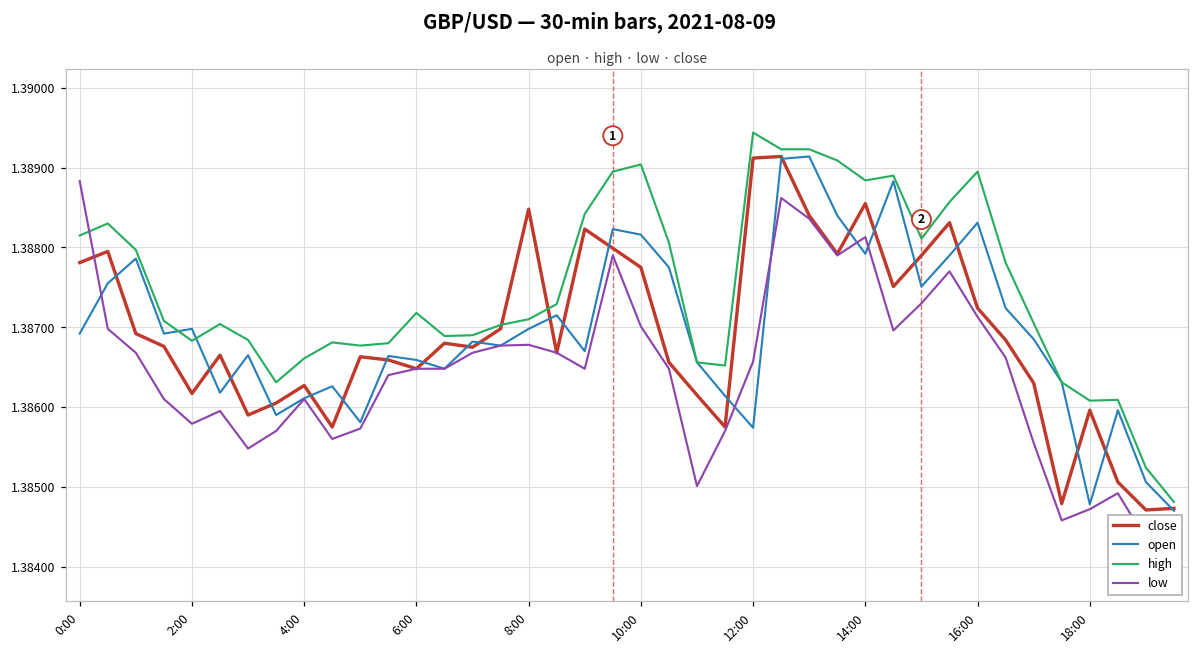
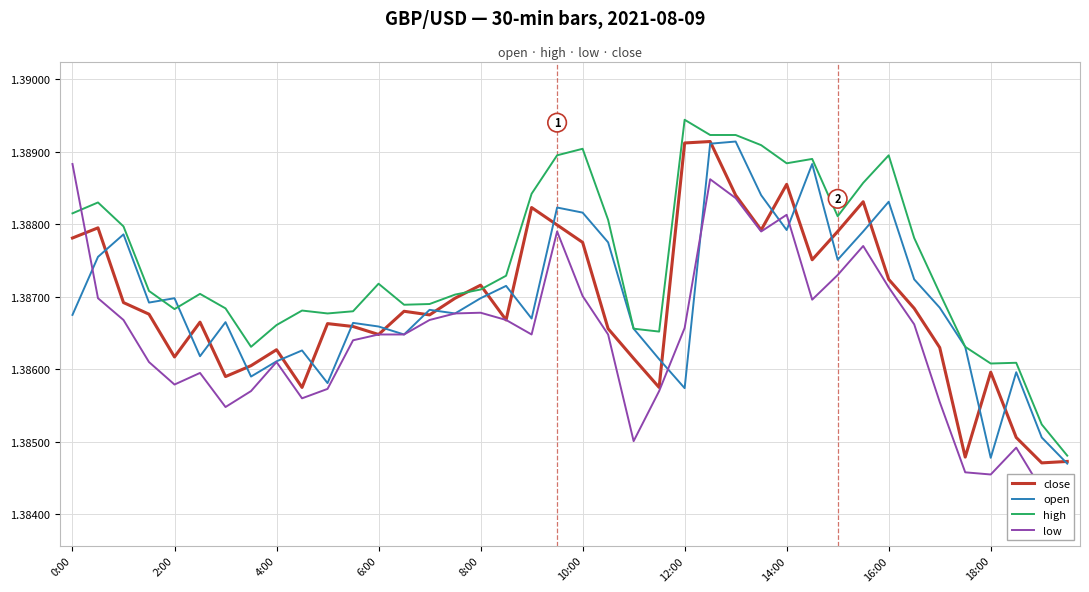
open, 0:00: 1.3869 -> 1.3868
close, 8:00: 1.3885 -> 1.3872
low, 18:00: 1.3847 -> 1.3846
